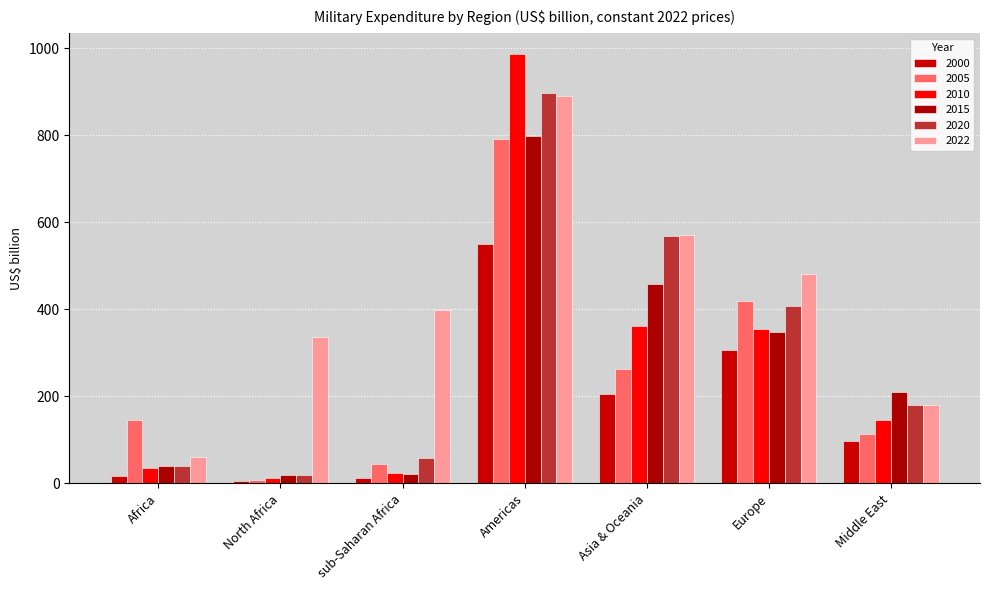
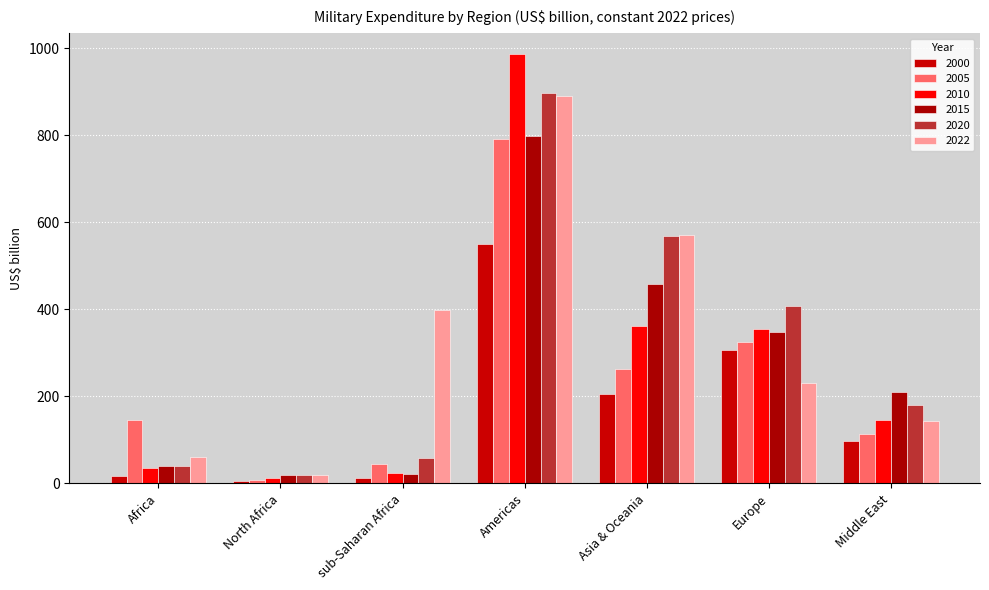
2022, North Africa: 340 -> 20
2005, Europe: 420 -> 330
2022, Europe: 480 -> 230
2022, Middle East: 180 -> 140
